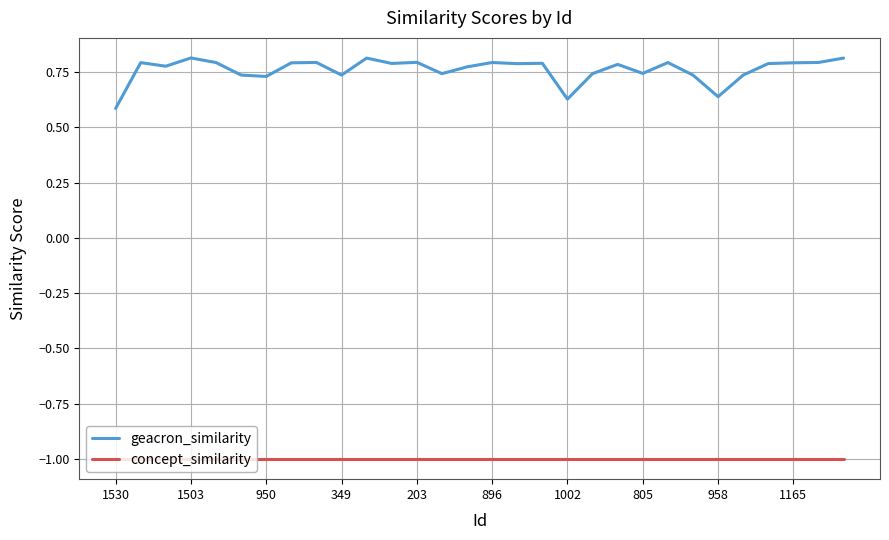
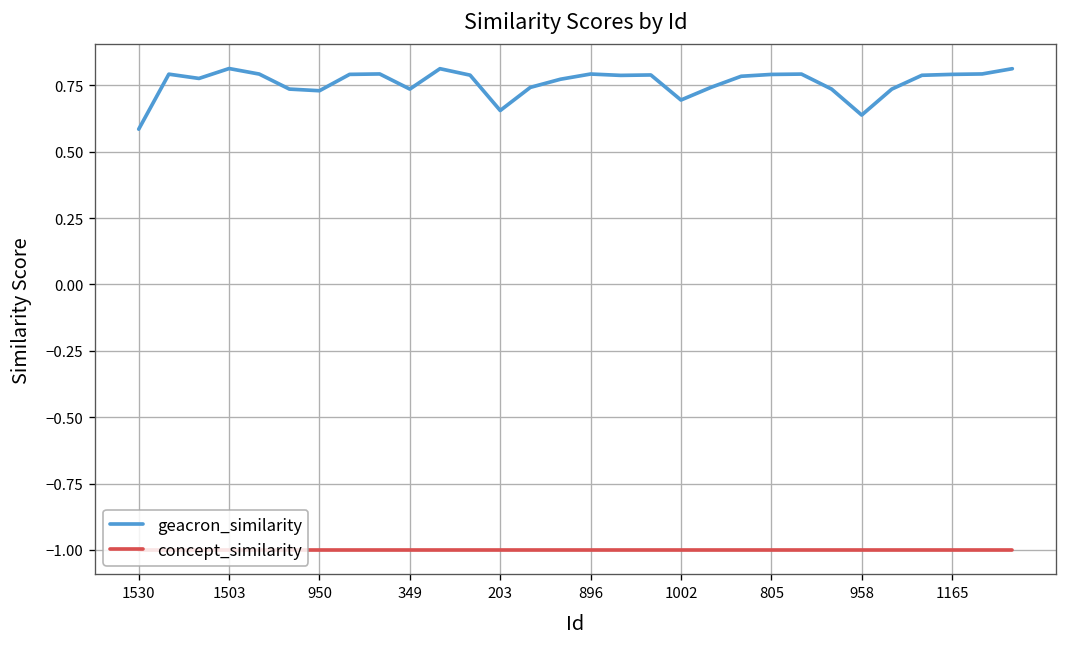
geacron_similarity, 203: 0.79 -> 0.66
geacron_similarity, 1002: 0.63 -> 0.69
geacron_similarity, 805: 0.74 -> 0.79
